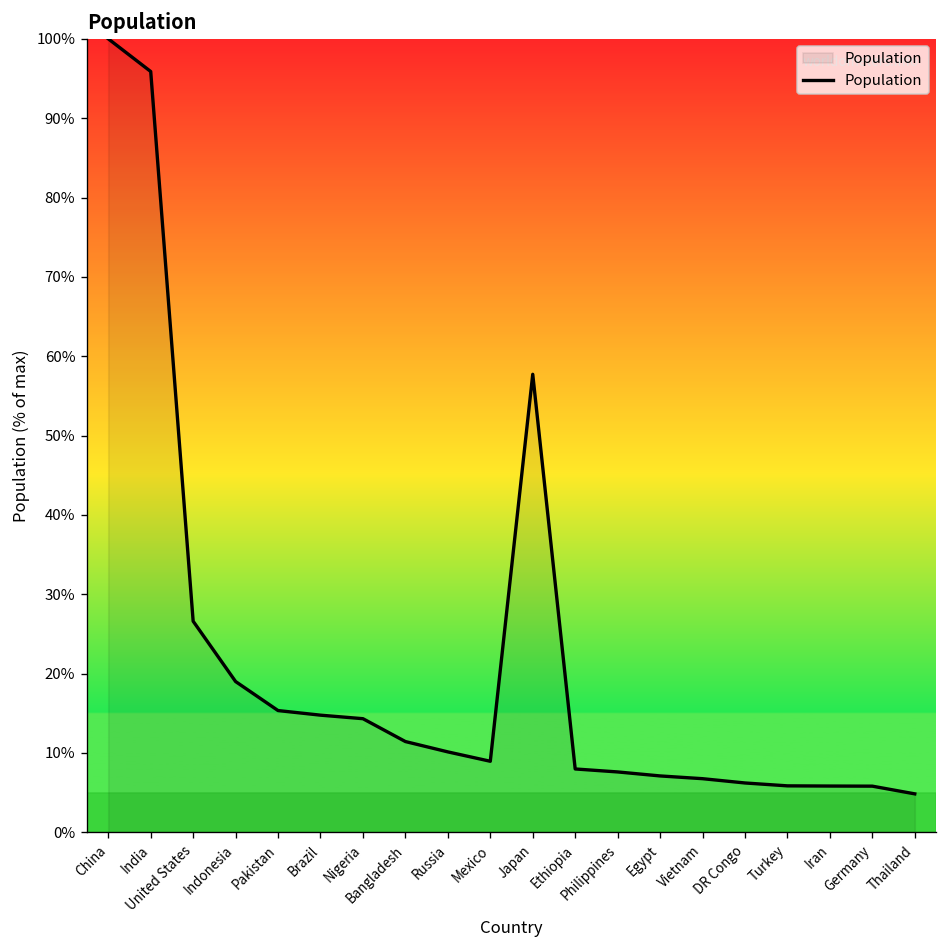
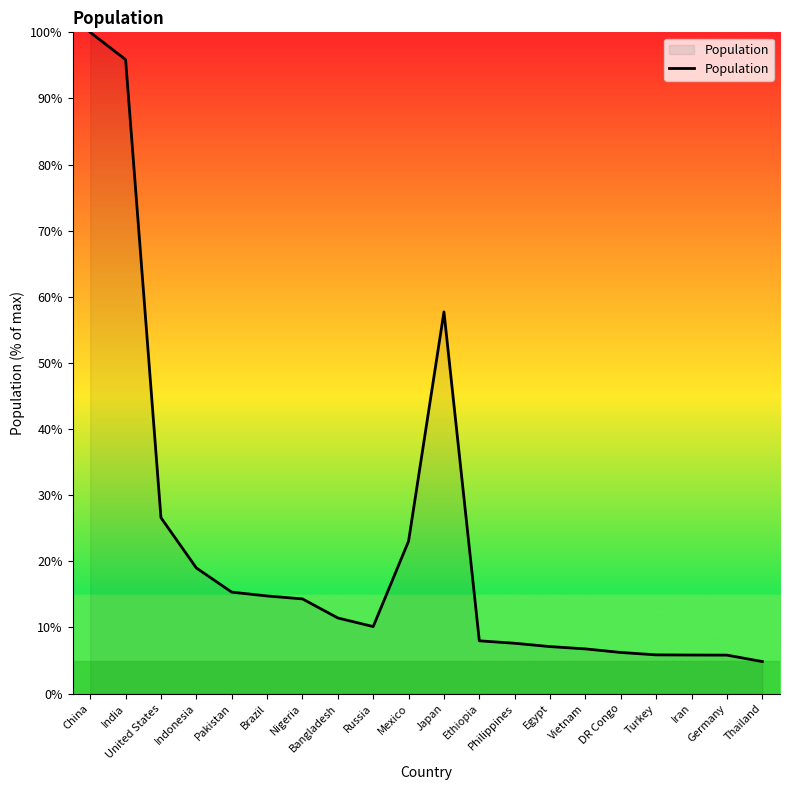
Mexico: 9% -> 23%
